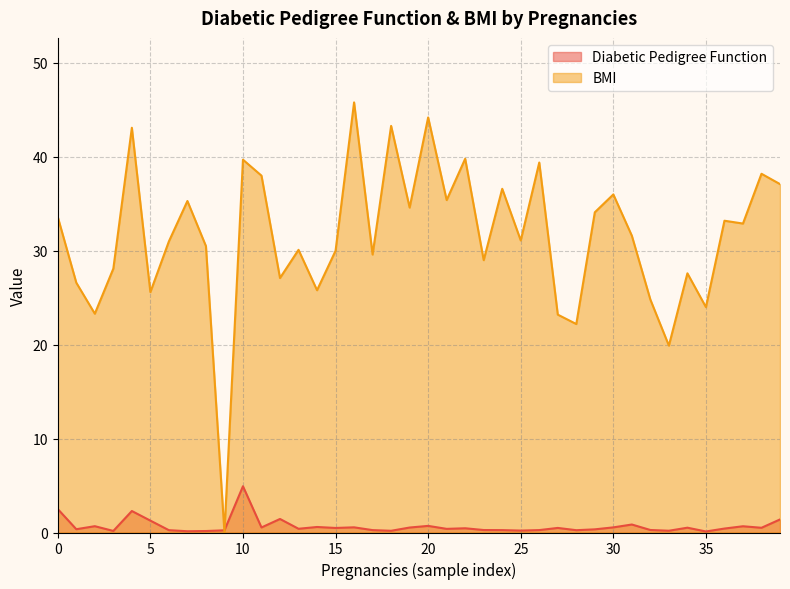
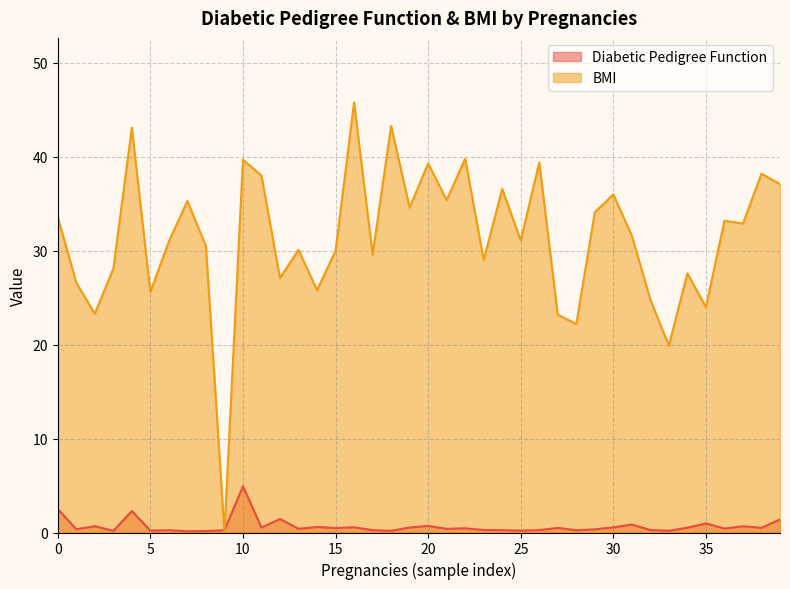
Diabetic Pedigree Function, 5: 1 -> 0
BMI, 20: 44 -> 39
Diabetic Pedigree Function, 35: 0 -> 1
